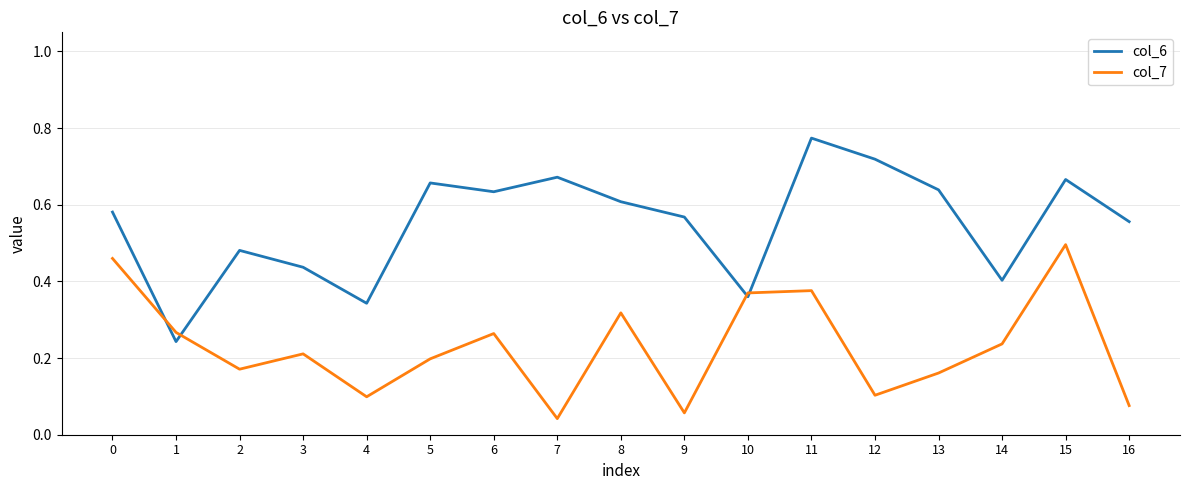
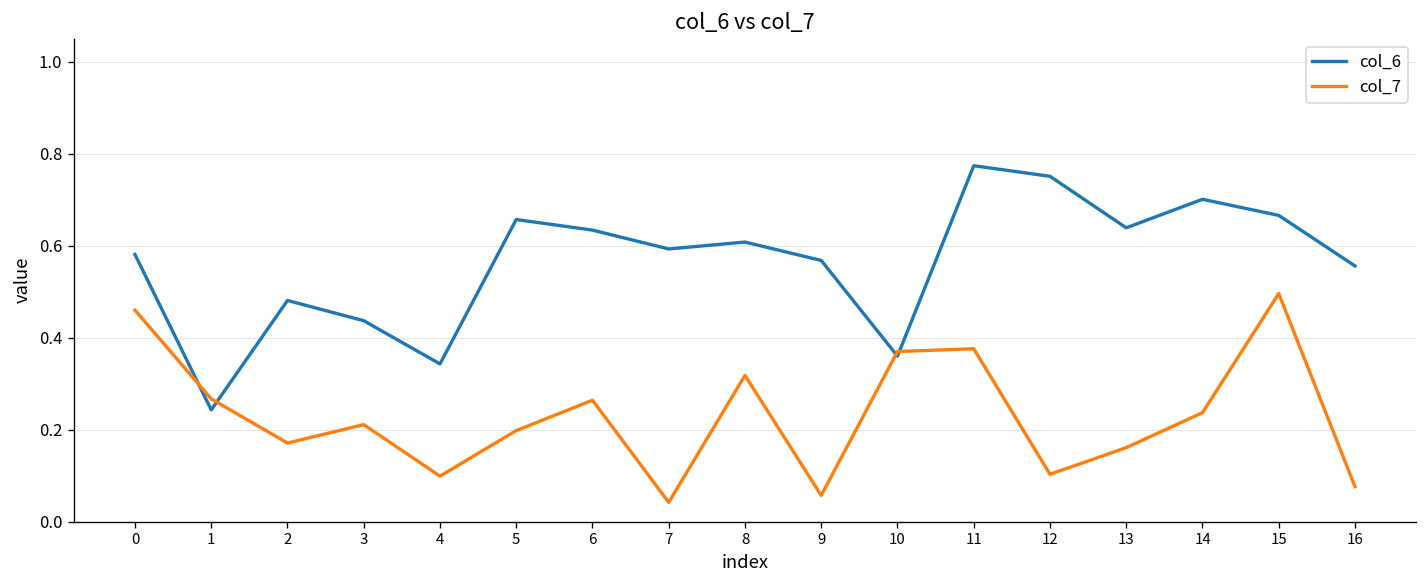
col_6, 7: 0.67 -> 0.59
col_6, 12: 0.72 -> 0.75
col_6, 14: 0.40 -> 0.70
